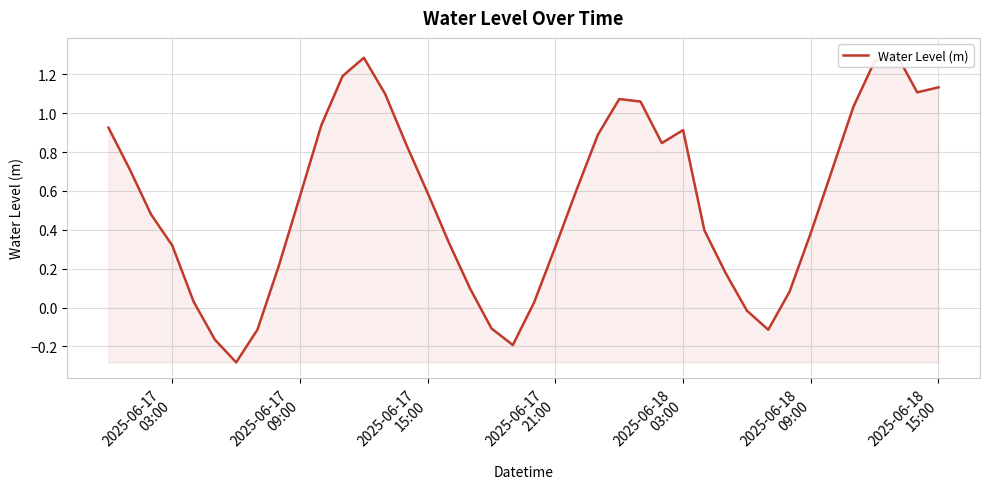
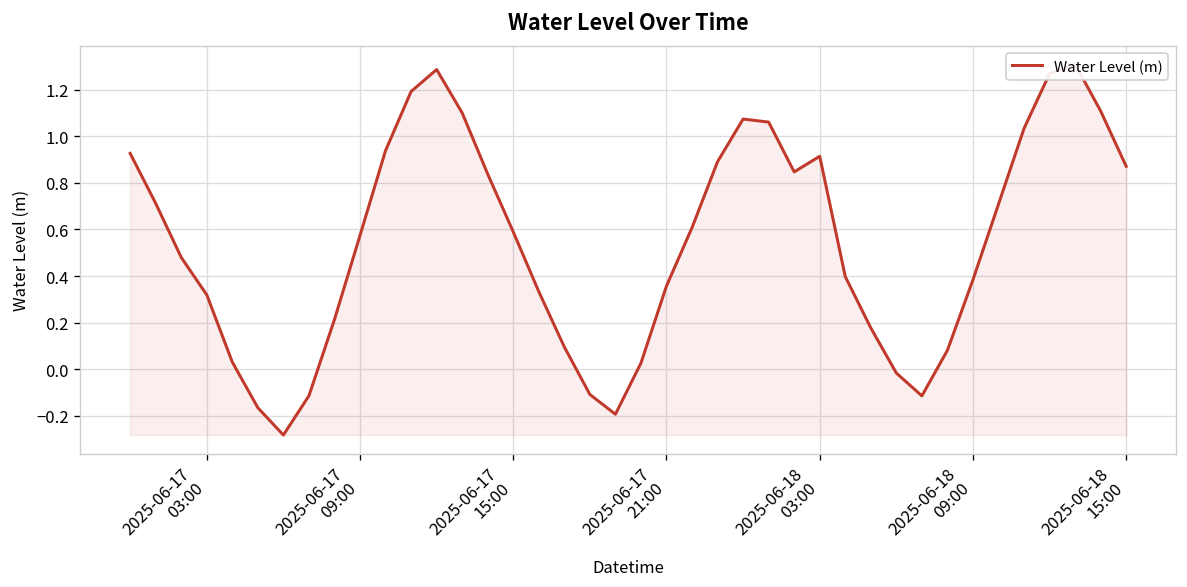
2025-06-17 21:00: 0.31 -> 0.36
2025-06-18 15:00: 1.13 -> 0.87
